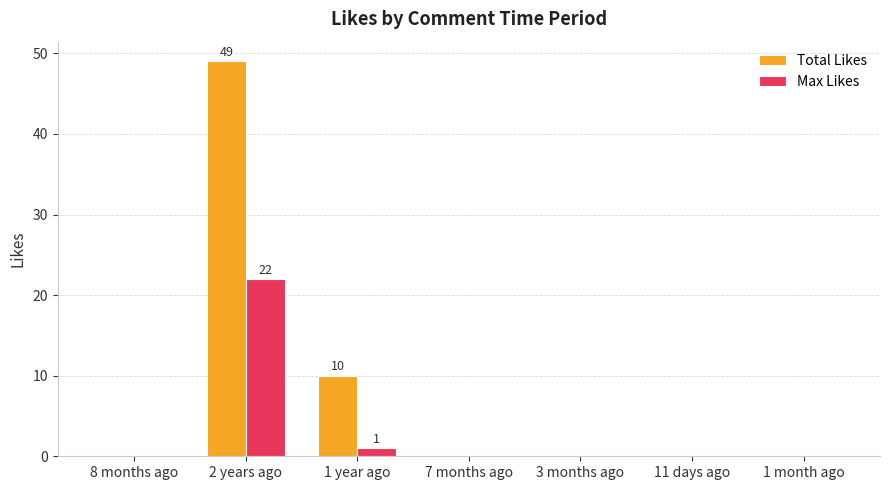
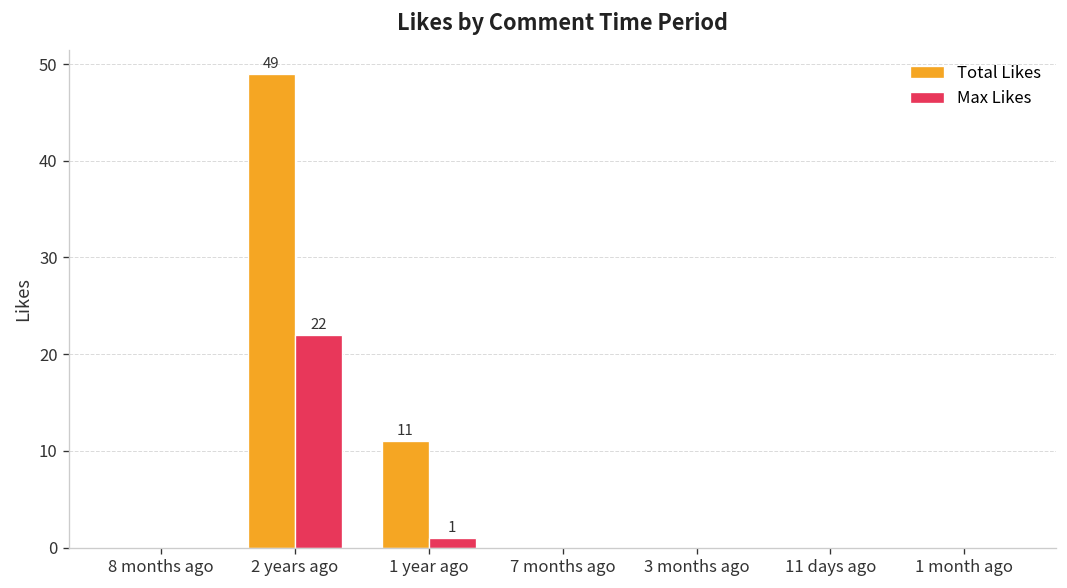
Total Likes, 1 year ago: 10 -> 11
